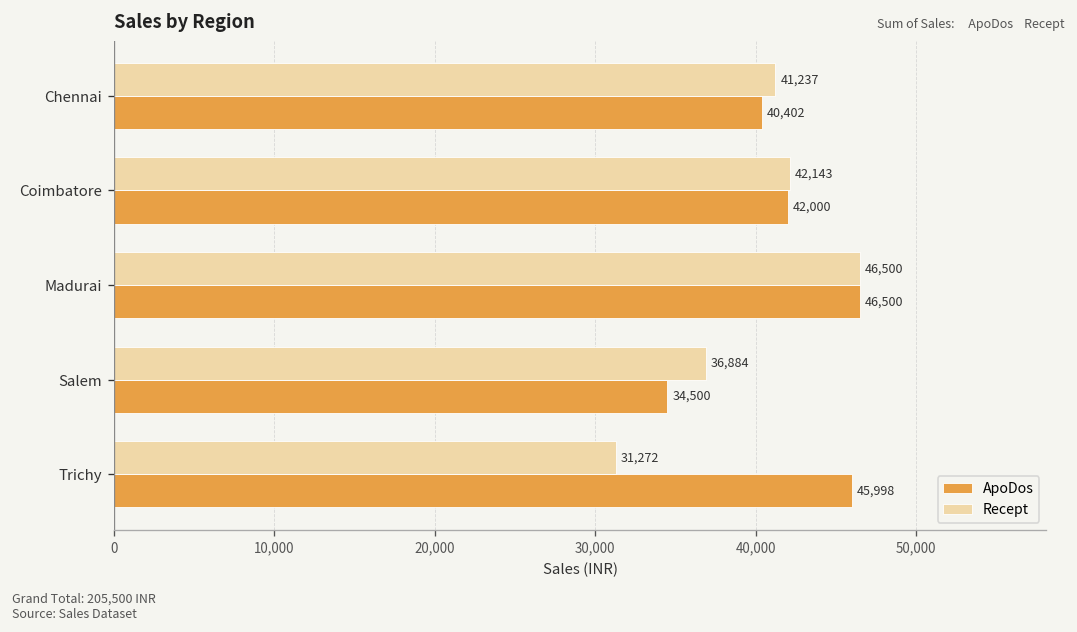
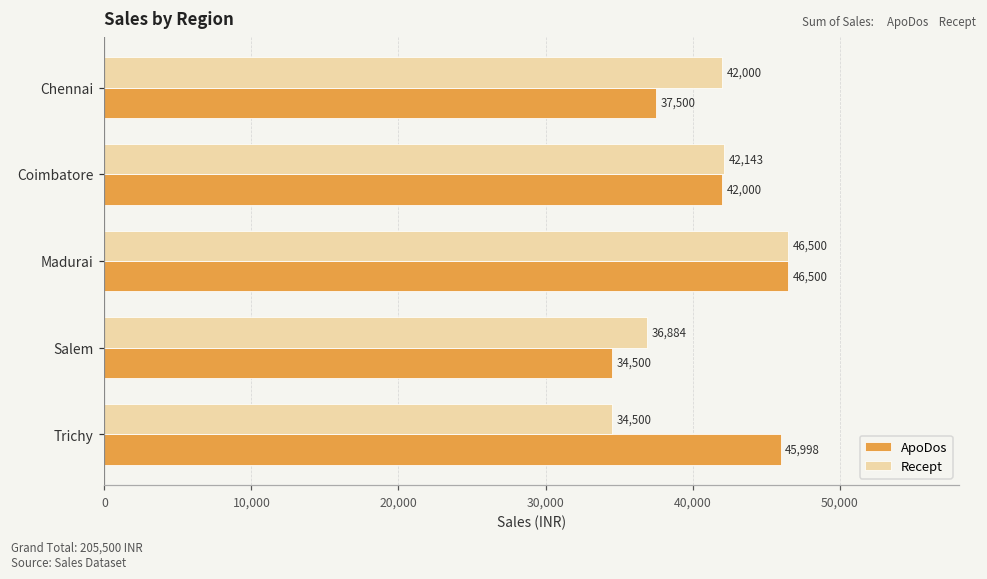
Recept, Chennai: 41,237 -> 42,000
ApoDos, Chennai: 40,402 -> 37,500
Recept, Trichy: 31,272 -> 34,500
